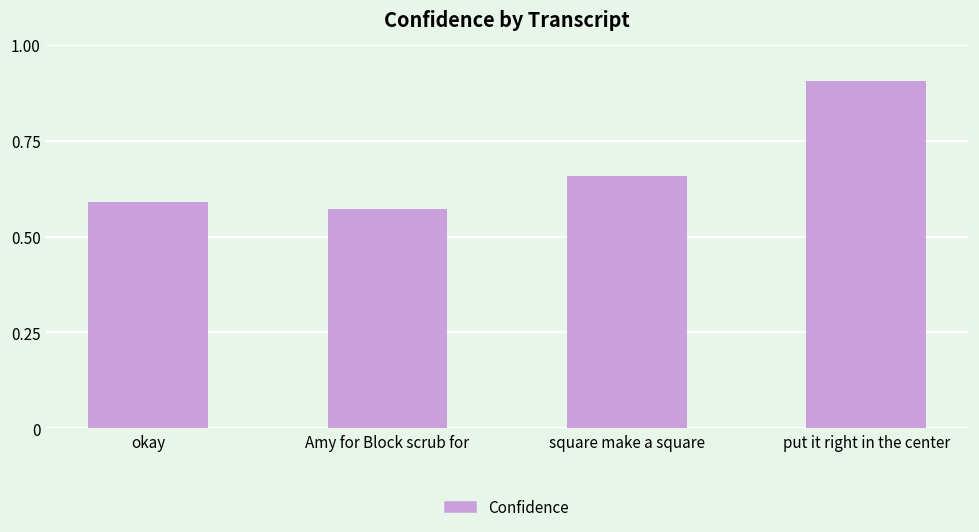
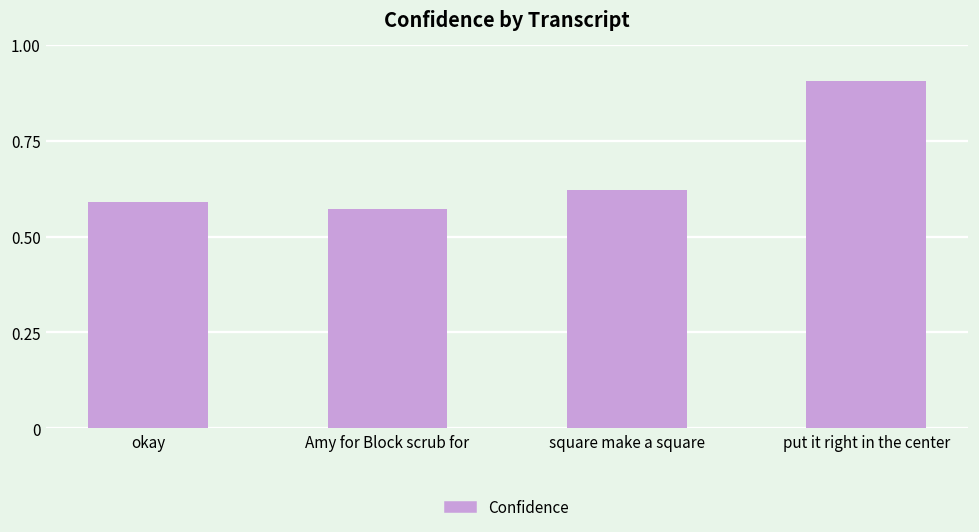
square make a square: 0.66 -> 0.62
